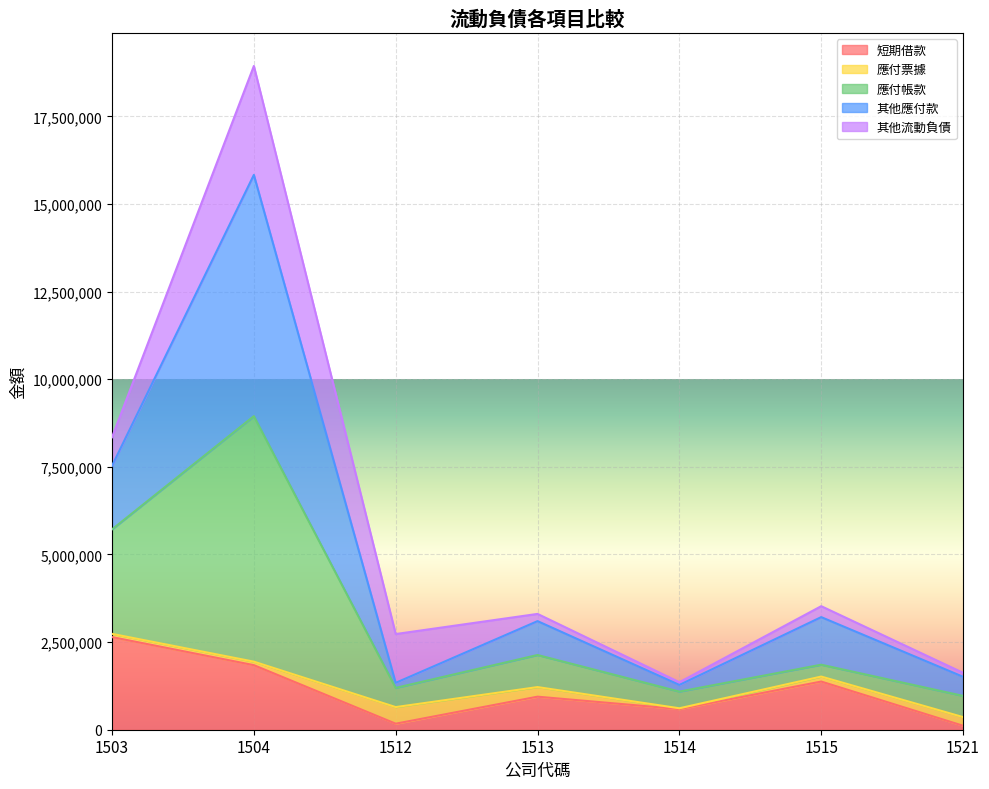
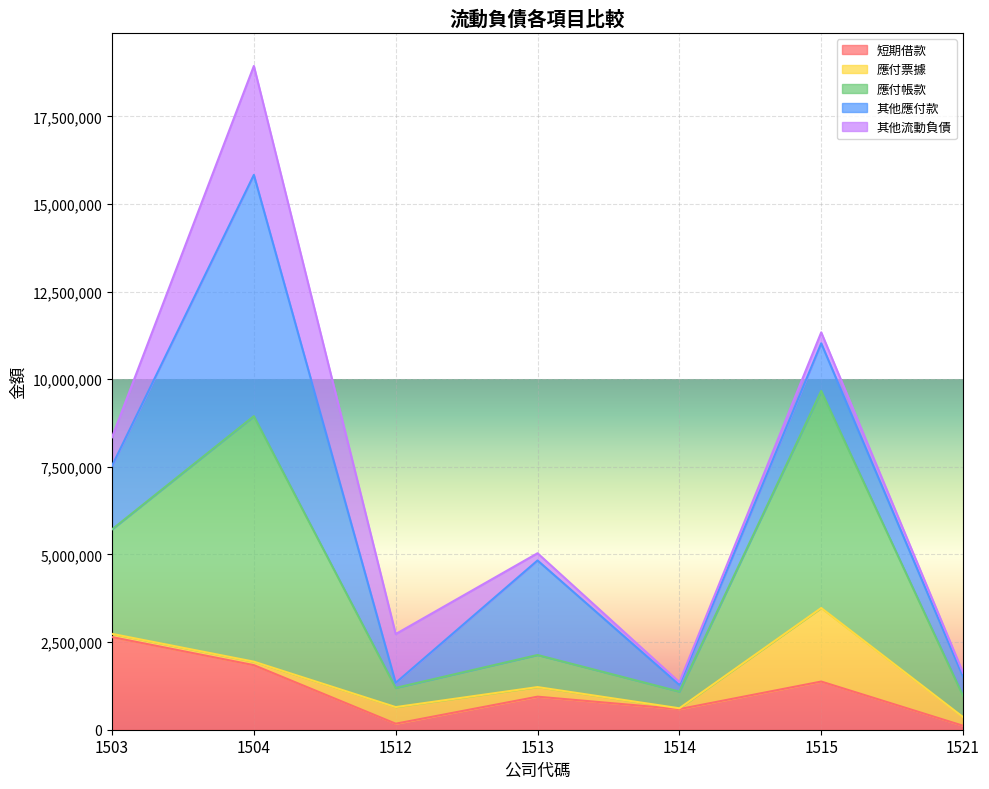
其他應付款, 1513: 1,000,000 -> 2,700,000
應付票據, 1515: 100,000 -> 2,100,000
應付帳款, 1515: 300,000 -> 6,200,000
